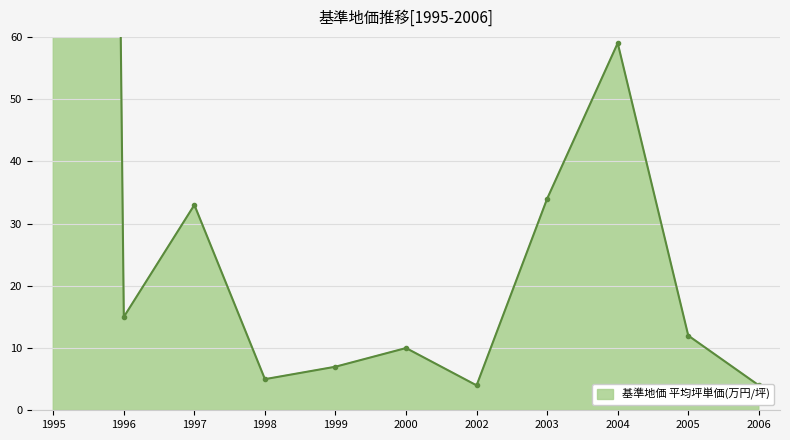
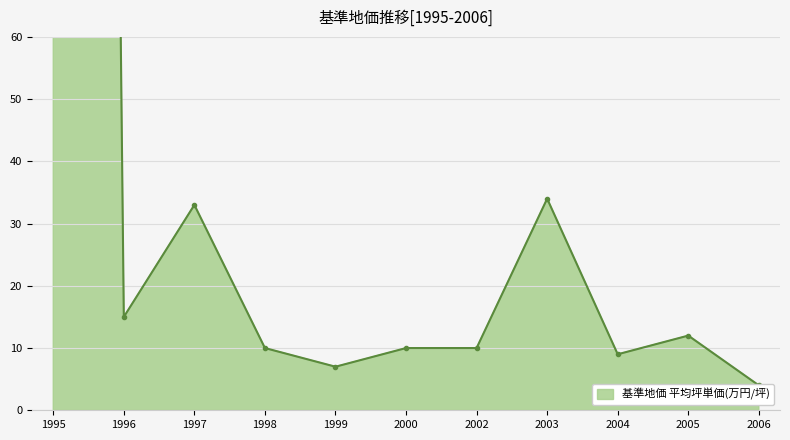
1998: 5 -> 10
2002: 4 -> 10
2004: 59 -> 9
